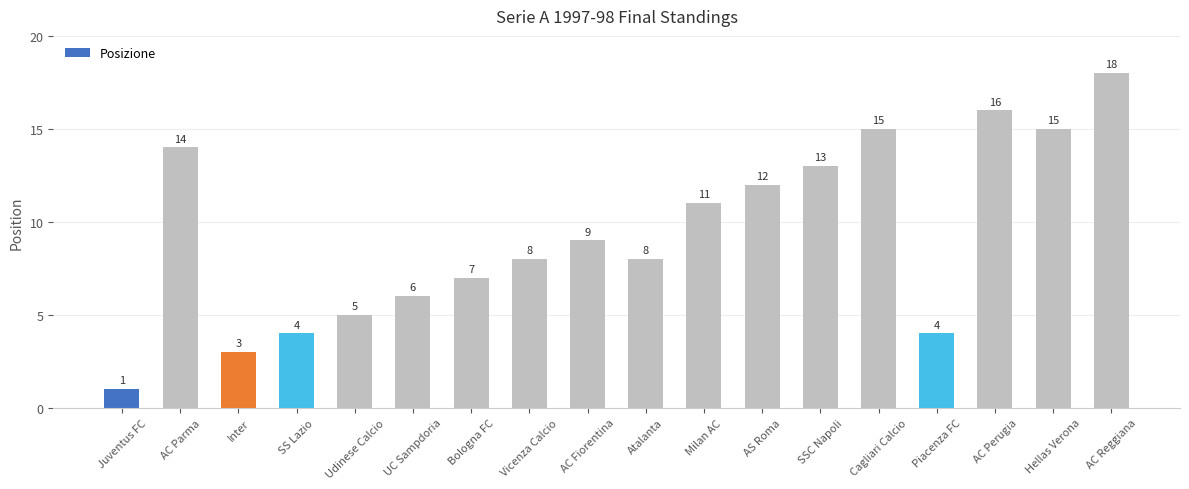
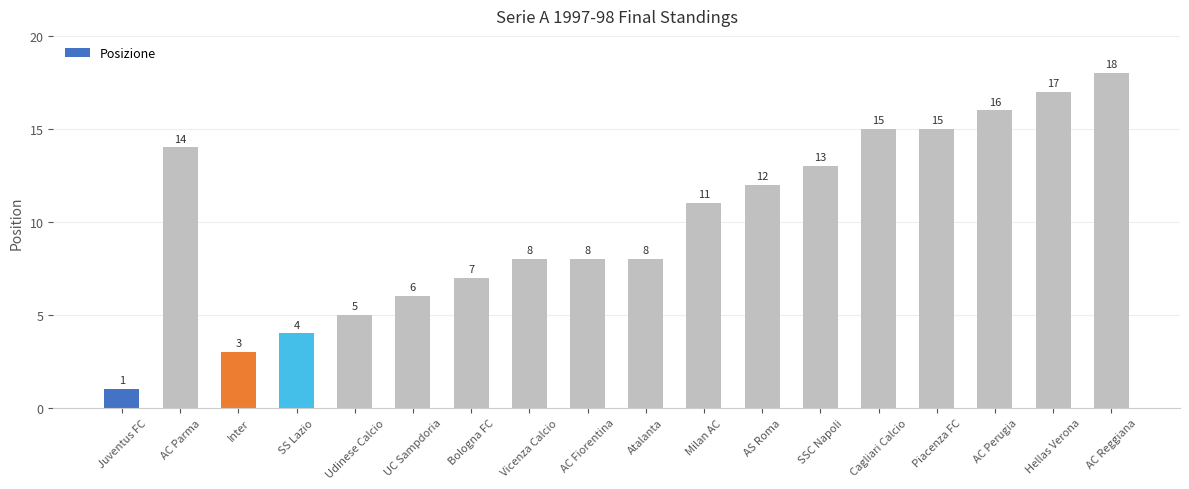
AC Fiorentina: 9 -> 8
Piacenza FC: 4 -> 15
Hellas Verona: 15 -> 17
